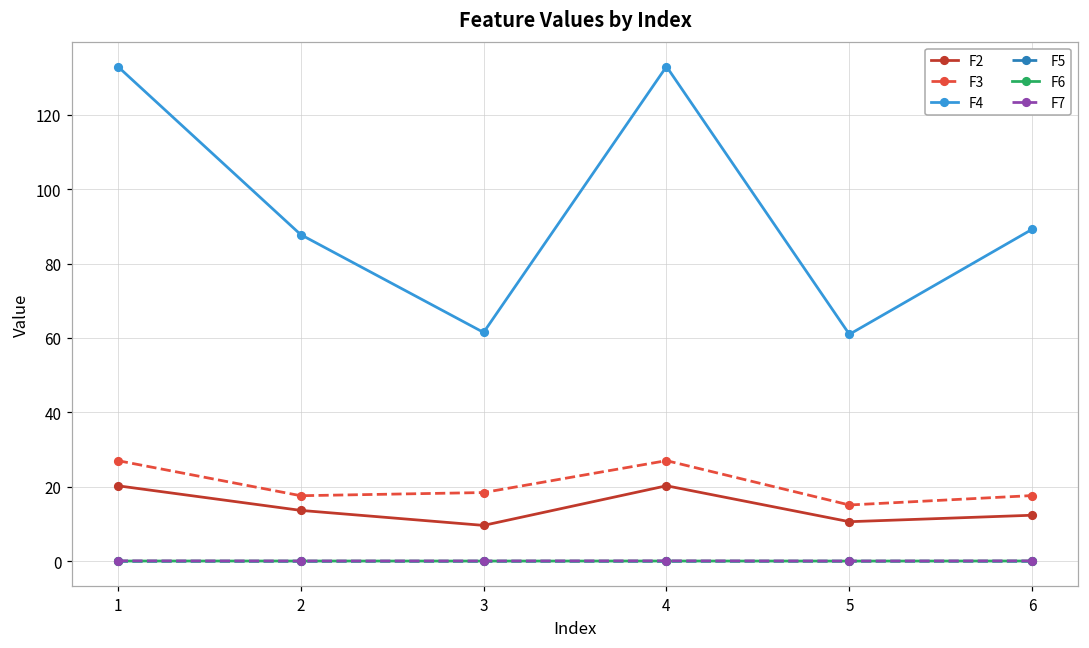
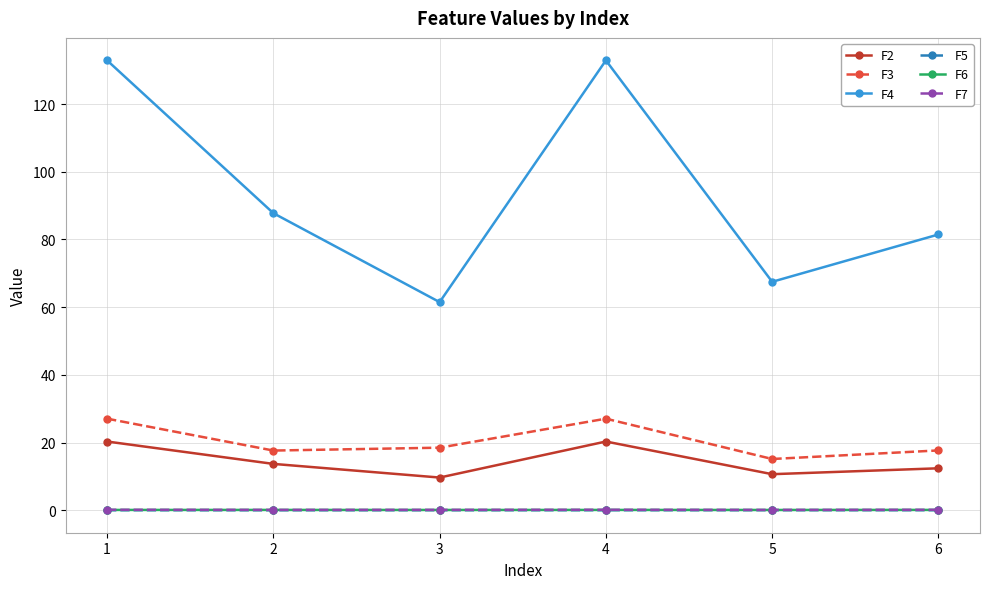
F4, 5: 61 -> 67
F4, 6: 89 -> 81
